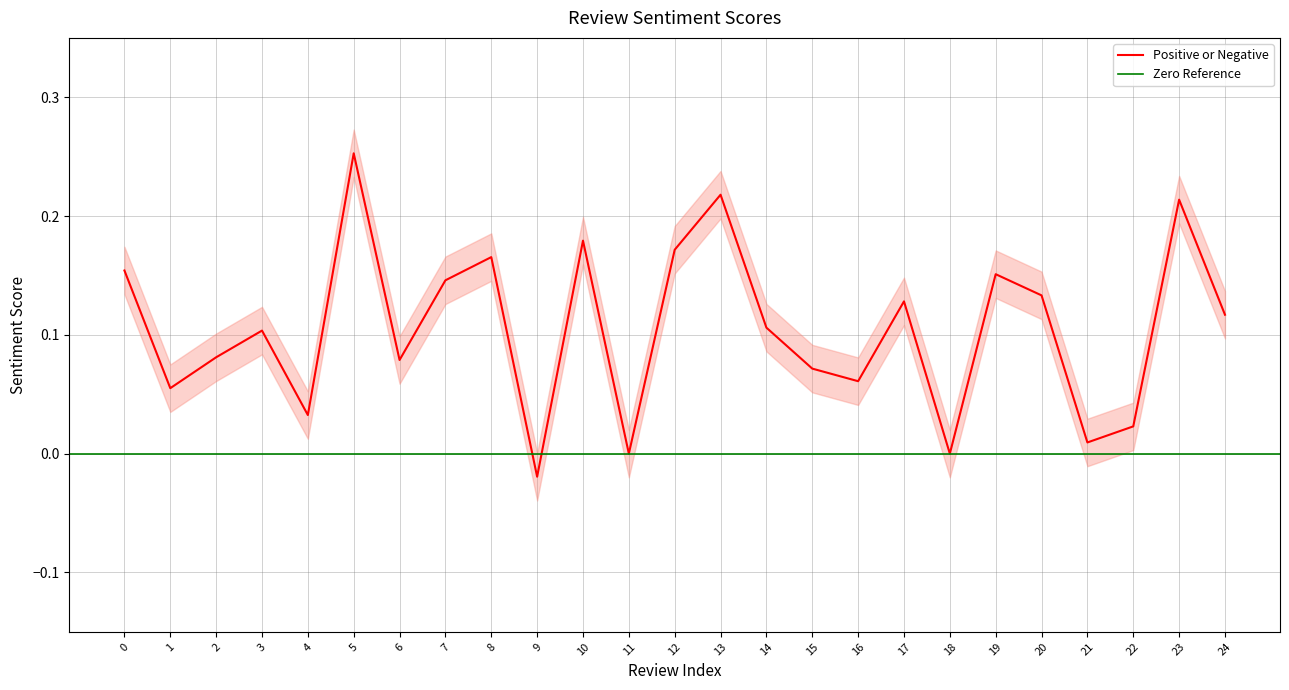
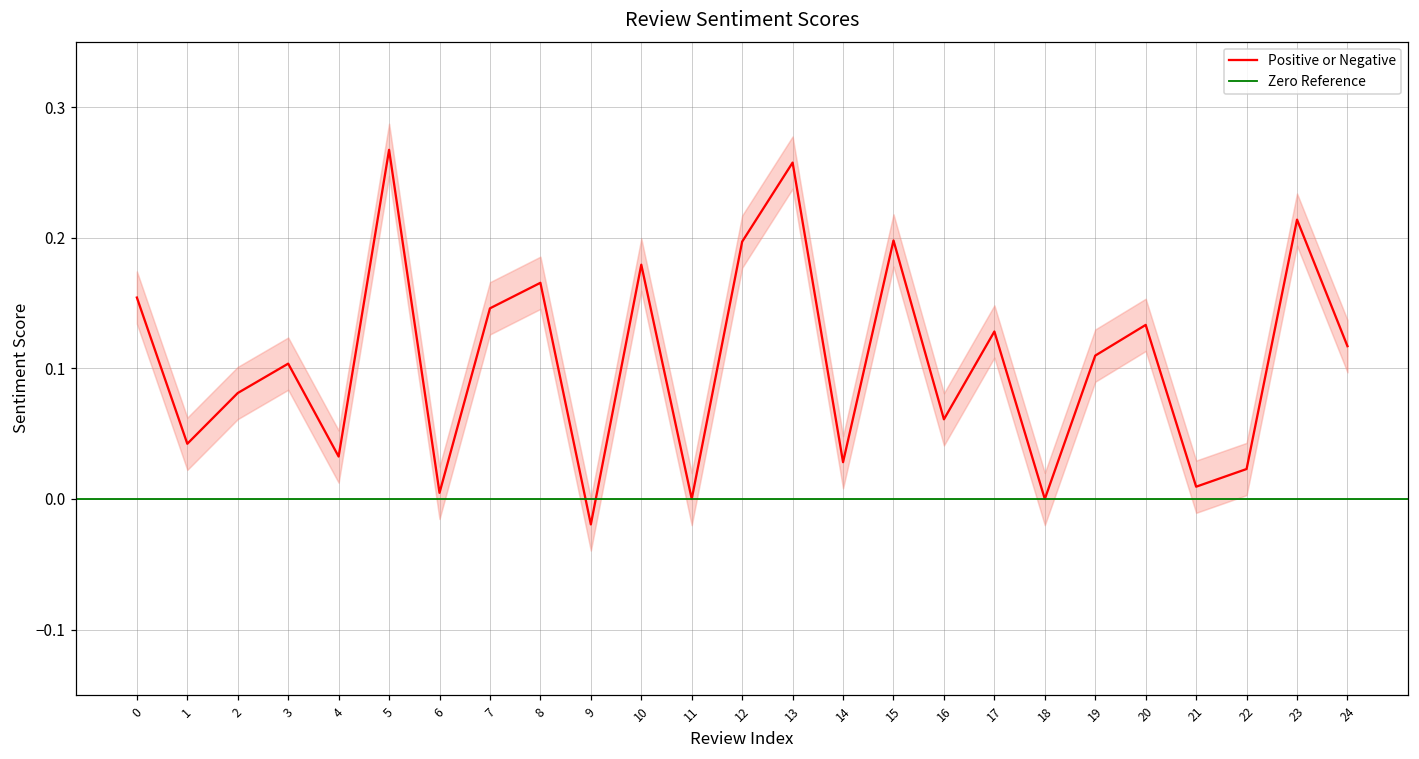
Positive or Negative, 1: 0.055 -> 0.042
Positive or Negative, 5: 0.253 -> 0.267
Positive or Negative, 6: 0.079 -> 0.005
Positive or Negative, 12: 0.172 -> 0.197
Positive or Negative, 13: 0.218 -> 0.257
Positive or Negative, 14: 0.106 -> 0.028
Positive or Negative, 15: 0.072 -> 0.198
Positive or Negative, 19: 0.151 -> 0.110
